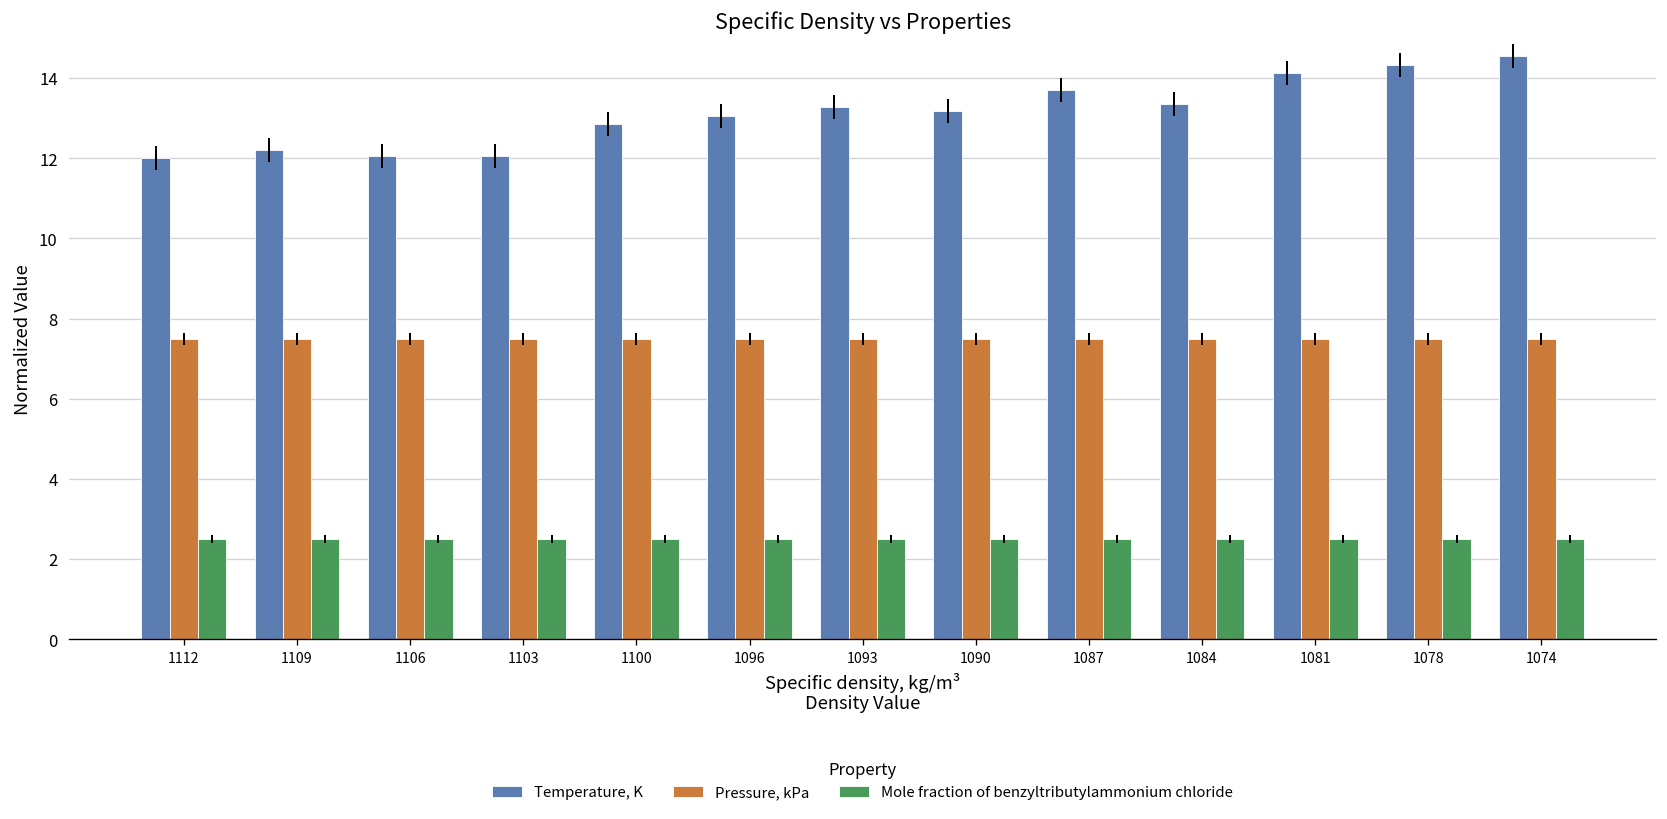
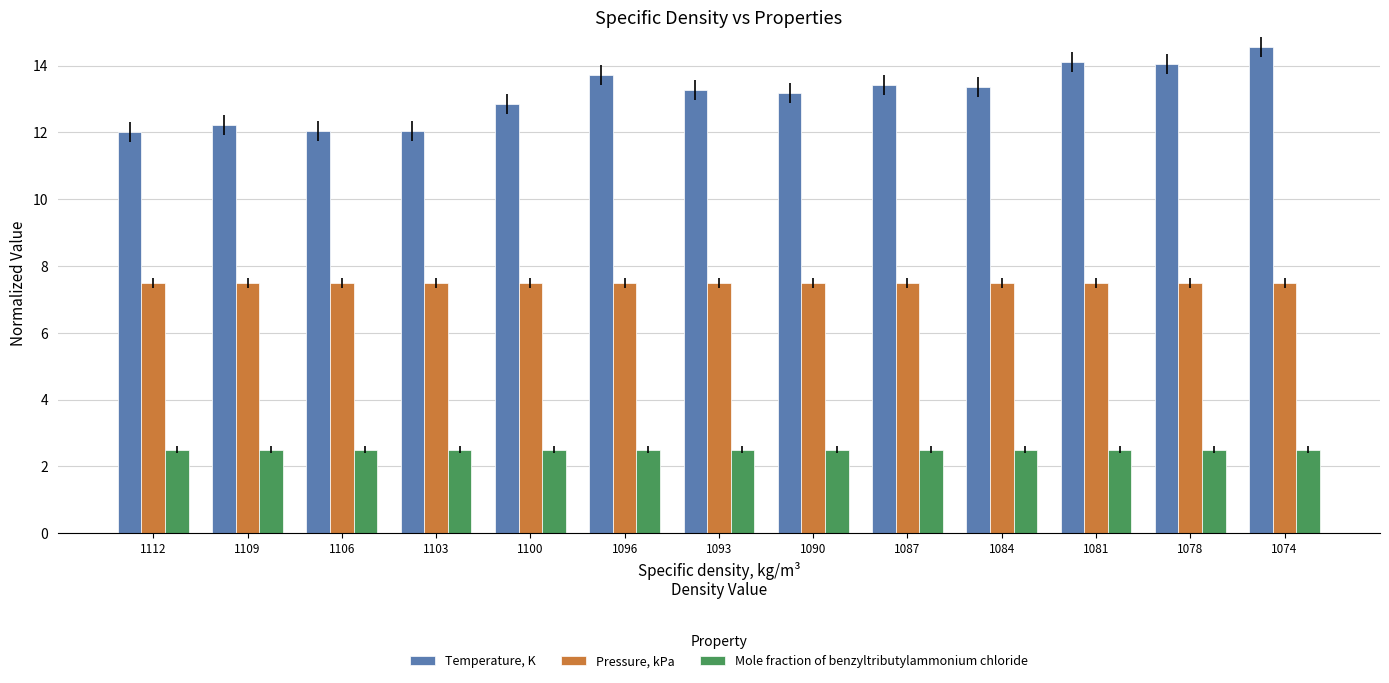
Temperature, K, 1096: 13.1 -> 13.7
Temperature, K, 1087: 13.7 -> 13.4
Temperature, K, 1078: 14.3 -> 14.0
